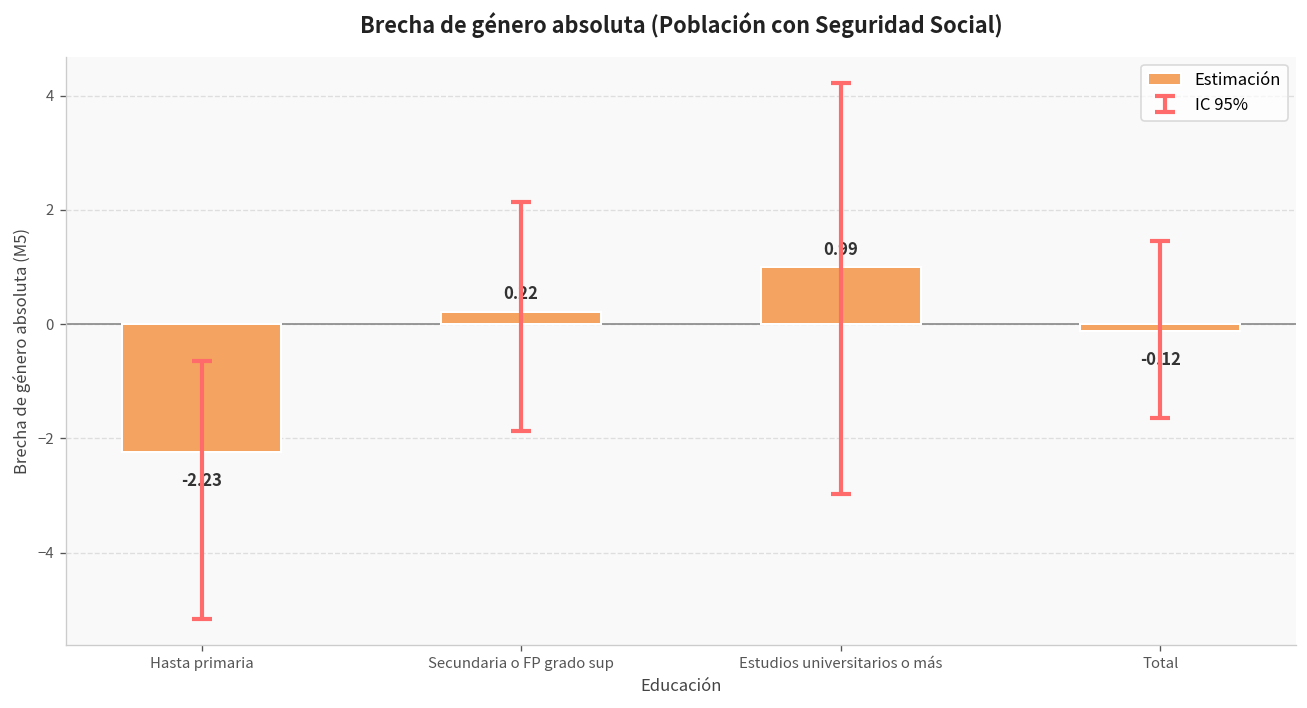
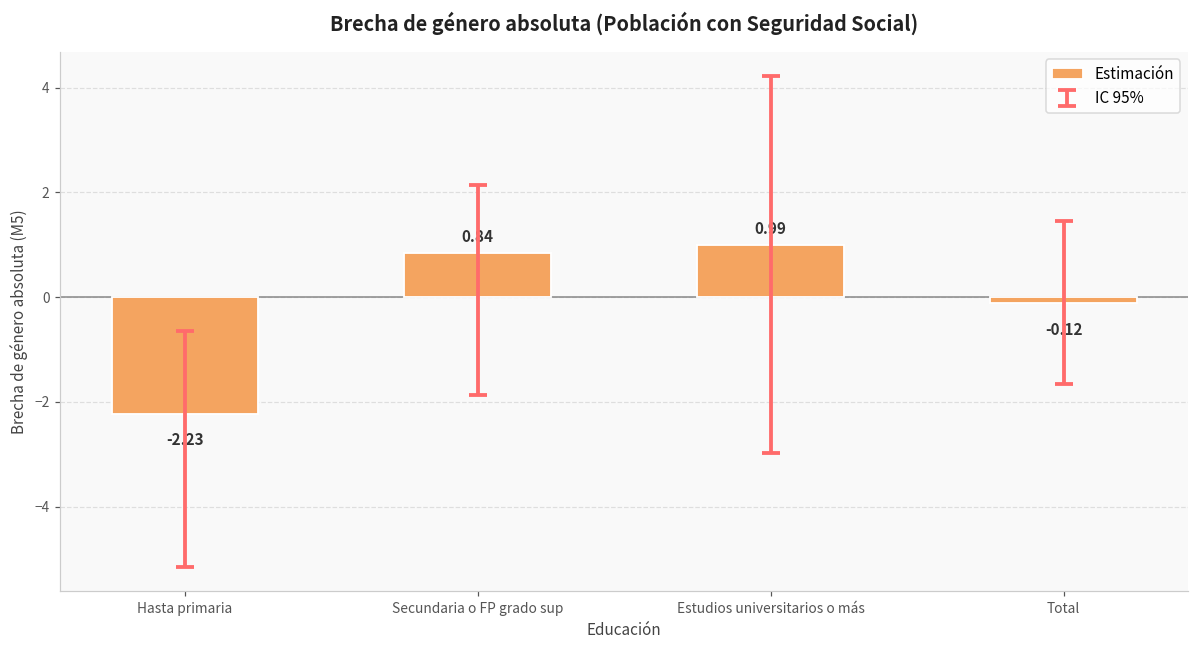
Estimación, Secundaria o FP grado sup: 0.22 -> 0.84
